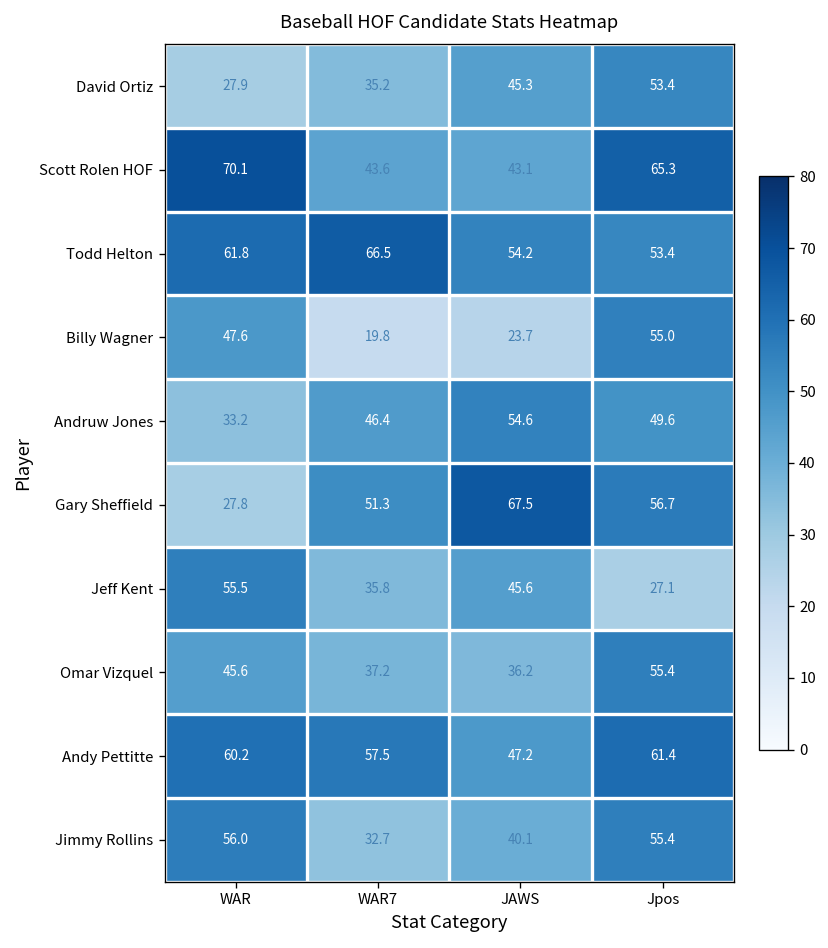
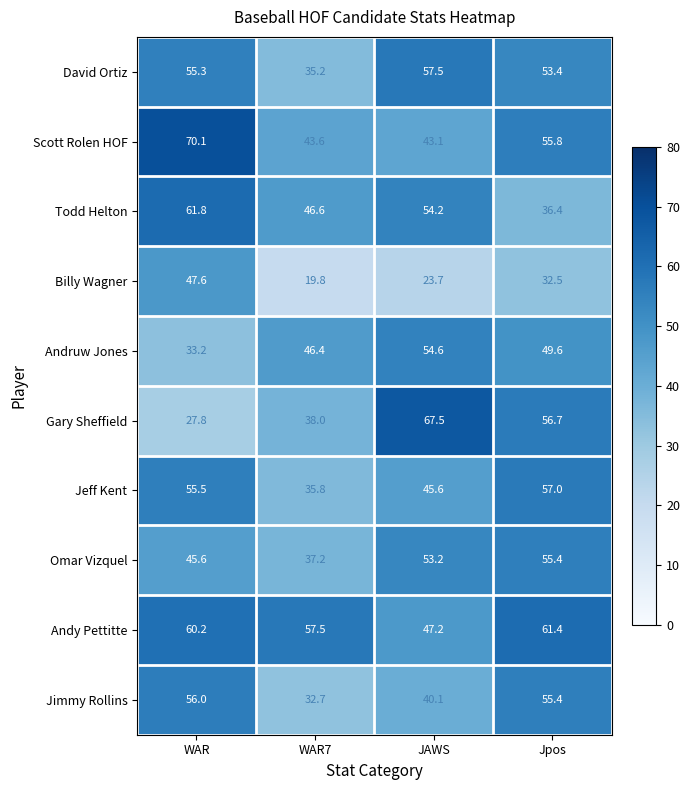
David Ortiz, WAR: 27.9 -> 55.3
David Ortiz, JAWS: 45.3 -> 57.5
Scott Rolen HOF, Jpos: 65.3 -> 55.8
Todd Helton, WAR7: 66.5 -> 46.6
Todd Helton, Jpos: 53.4 -> 36.4
Billy Wagner, Jpos: 55.0 -> 32.5
Gary Sheffield, WAR7: 51.3 -> 38.0
Jeff Kent, Jpos: 27.1 -> 57.0
Omar Vizquel, JAWS: 36.2 -> 53.2
